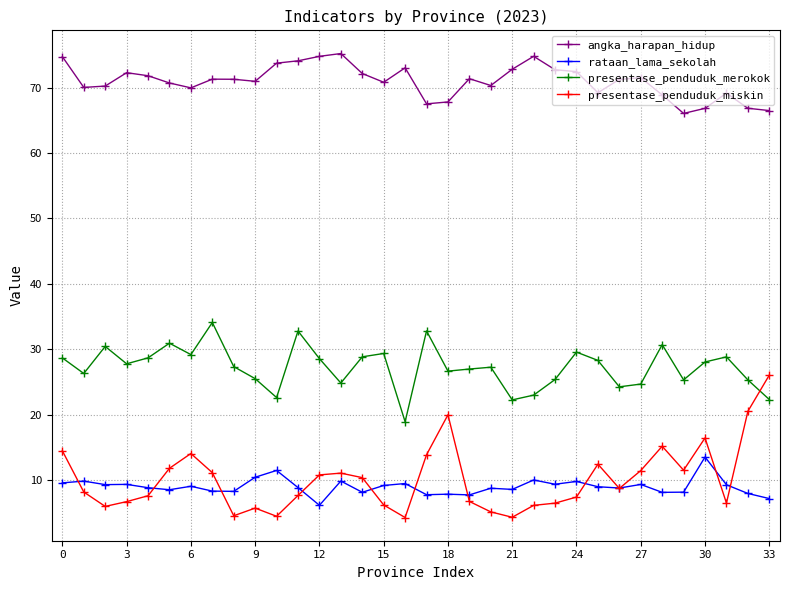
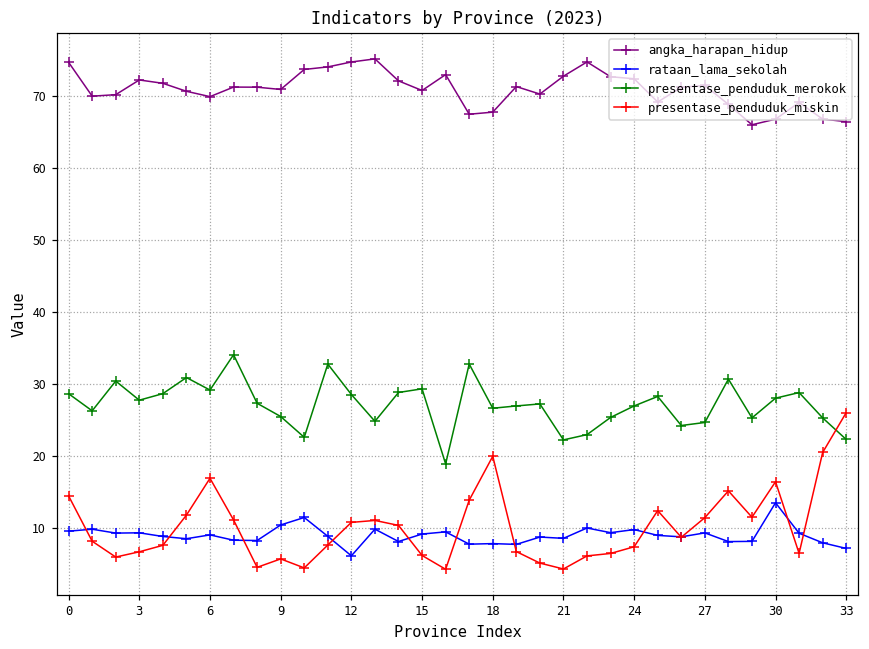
presentase_penduduk_miskin, 6: 14 -> 17
presentase_penduduk_merokok, 24: 30 -> 27
